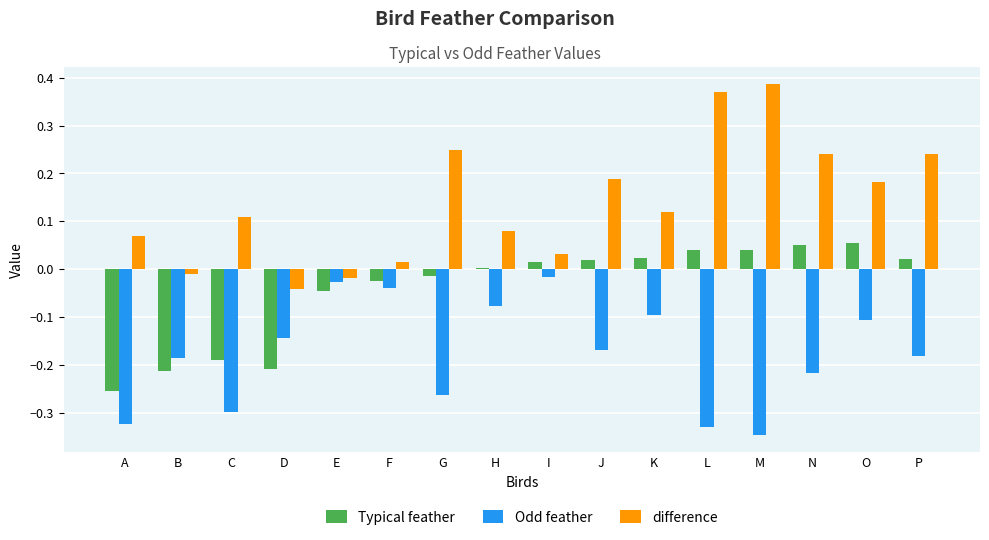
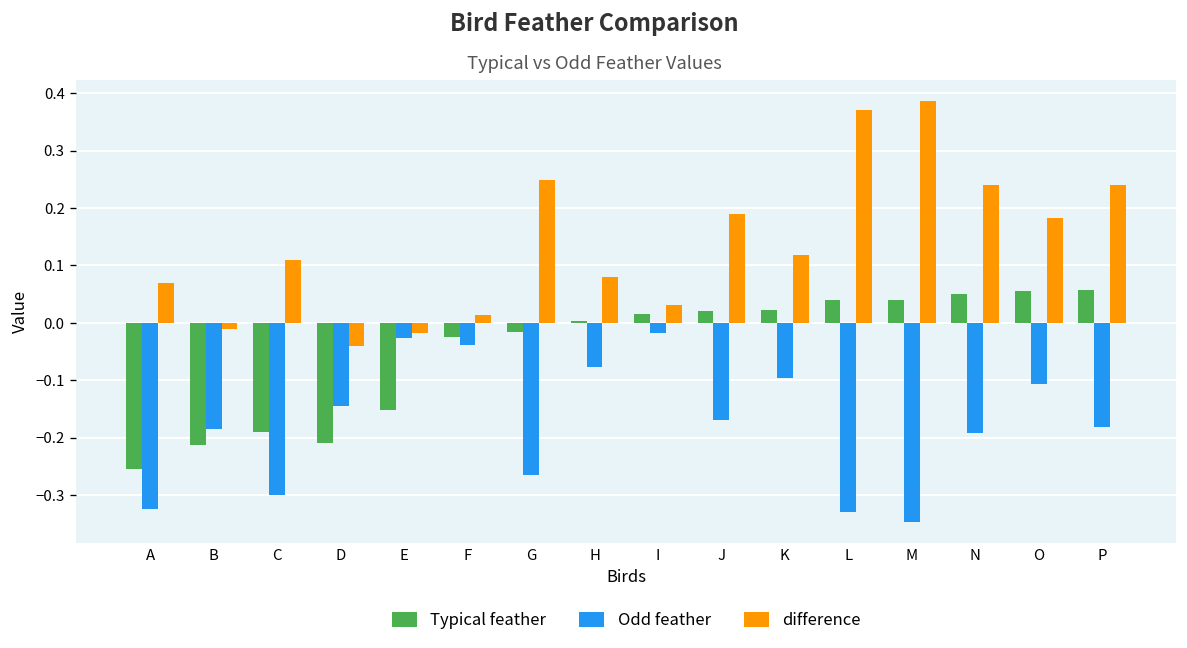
Typical feather, E: -0.05 -> -0.15
Odd feather, N: -0.22 -> -0.19
Typical feather, P: 0.02 -> 0.06
